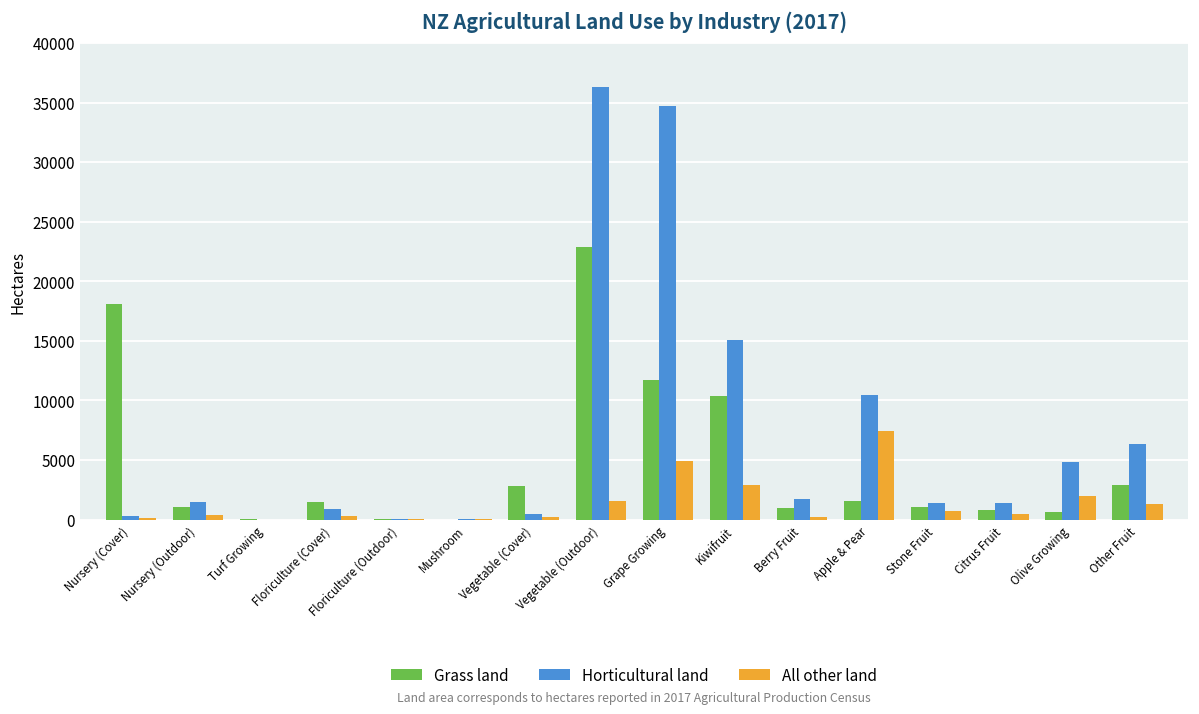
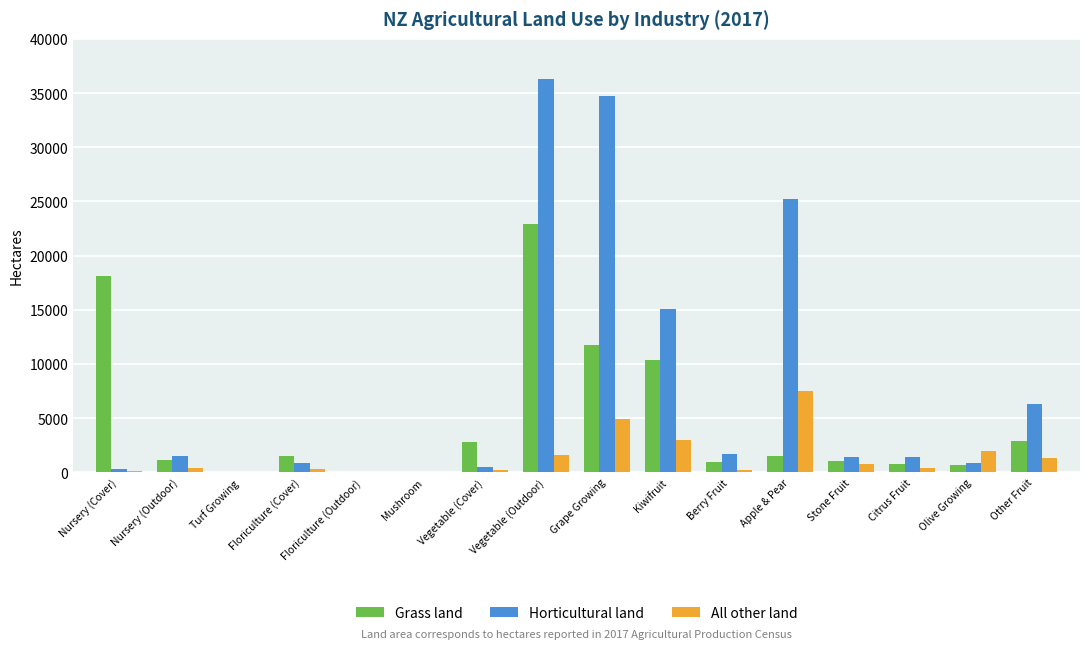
Horticultural land, Apple & Pear: 10500 -> 25200
Horticultural land, Olive Growing: 4900 -> 800
